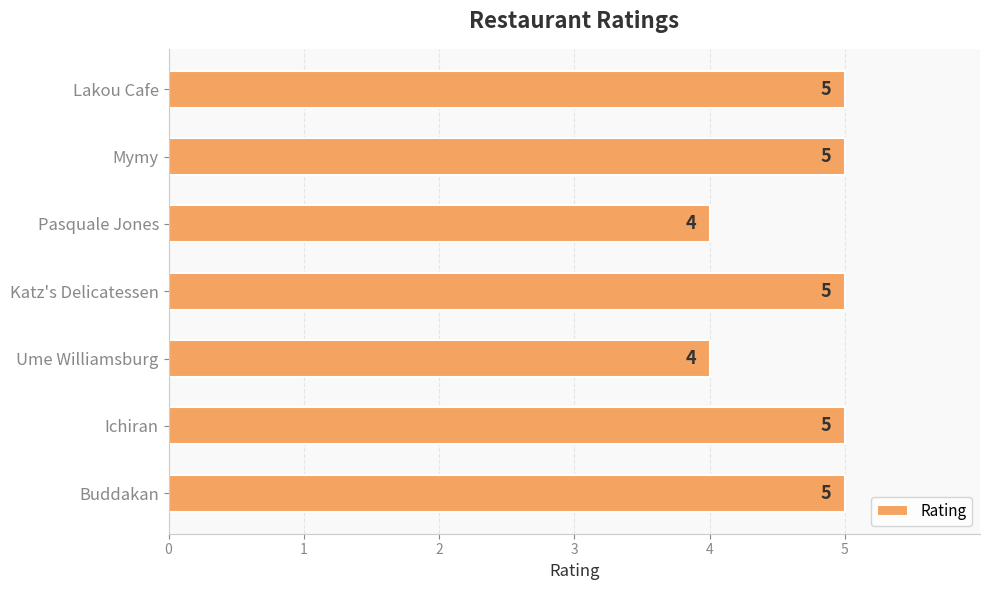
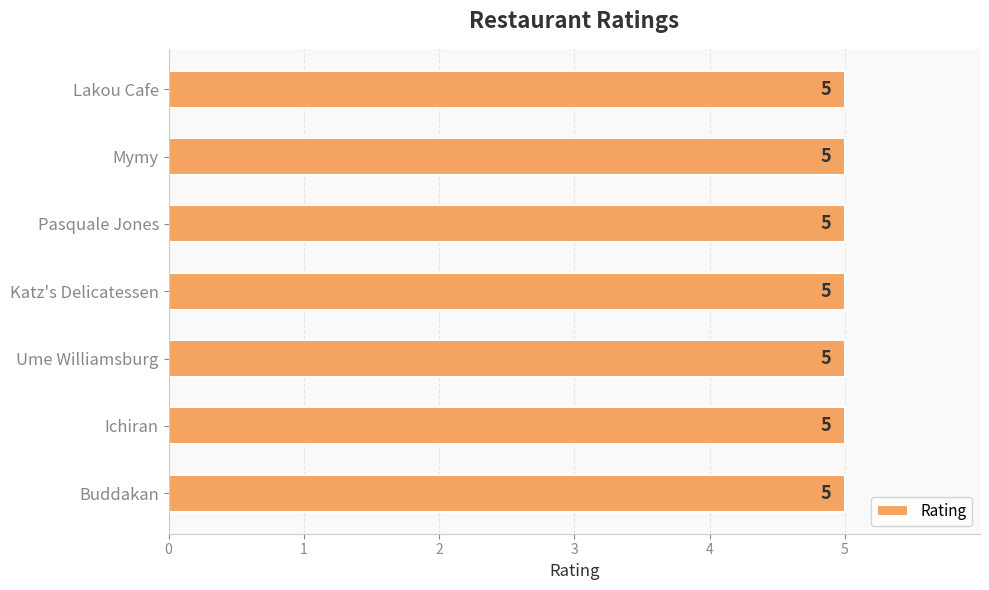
Pasquale Jones: 4 -> 5
Ume Williamsburg: 4 -> 5
